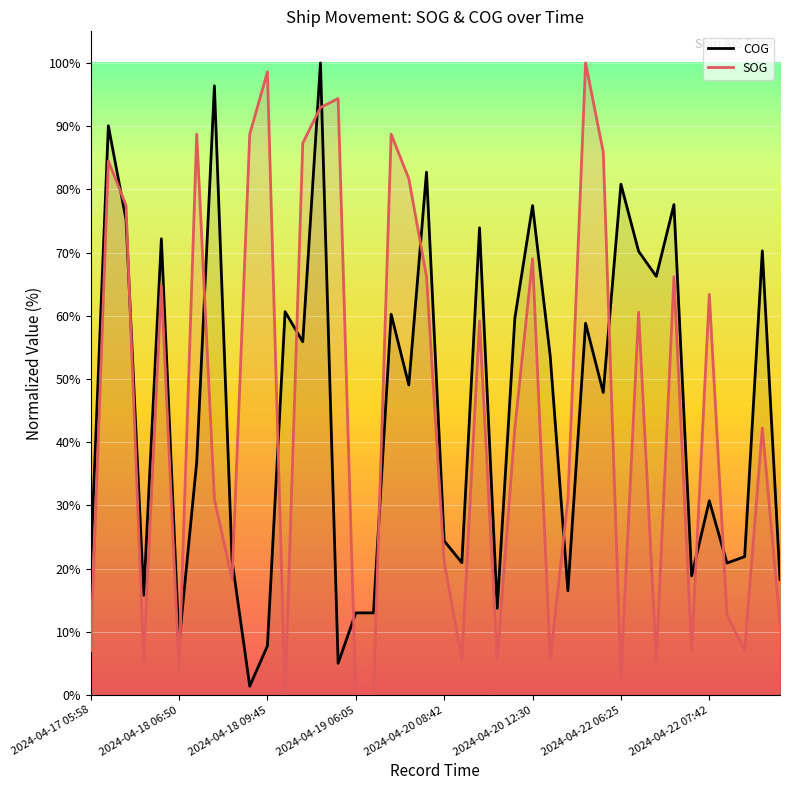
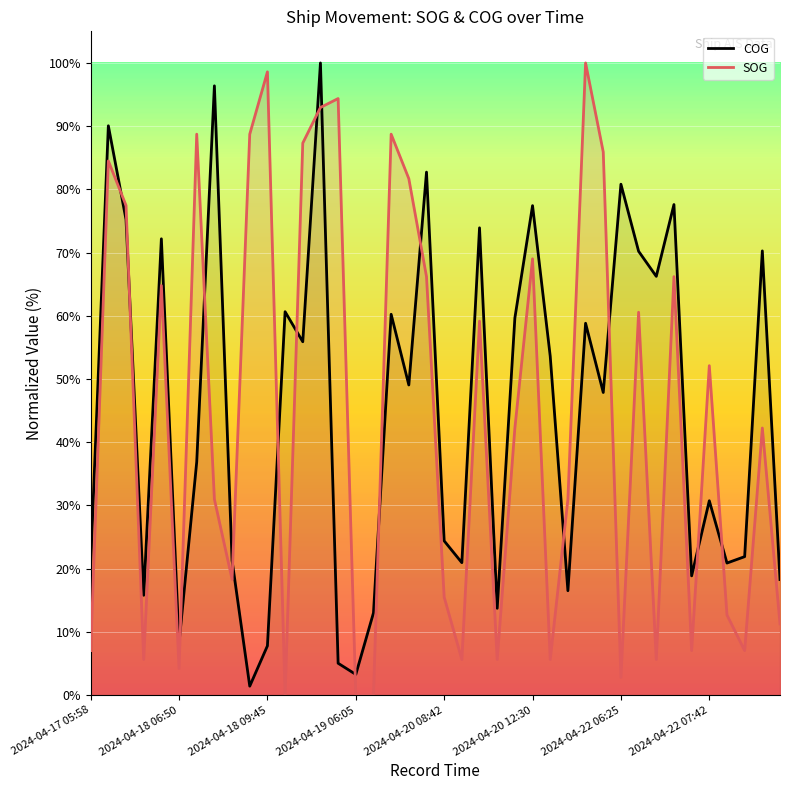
COG, 2024-04-19 06:05: 13% -> 3%
SOG, 2024-04-20 08:42: 21% -> 15%
SOG, 2024-04-22 07:42: 63% -> 52%
